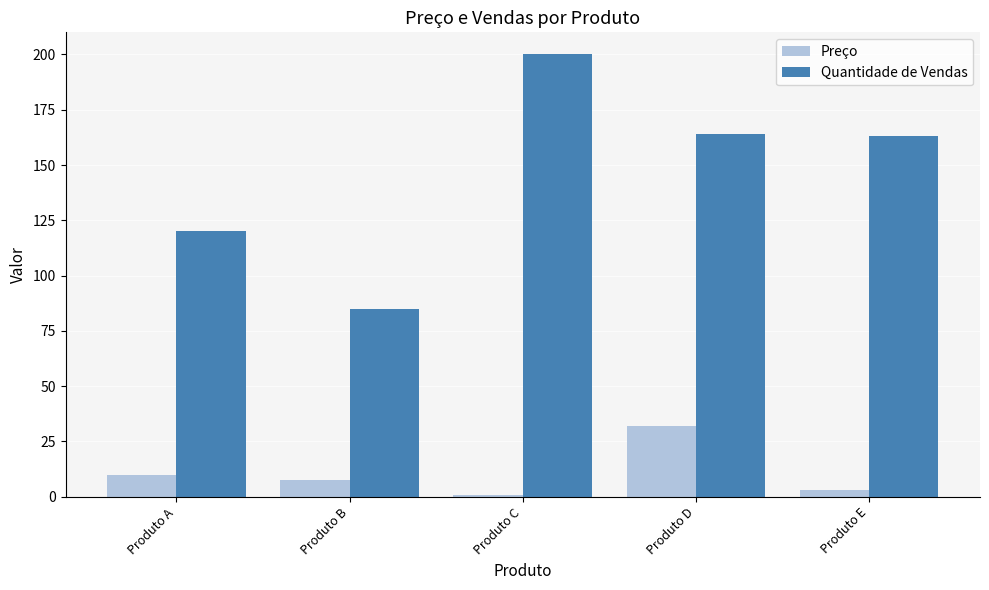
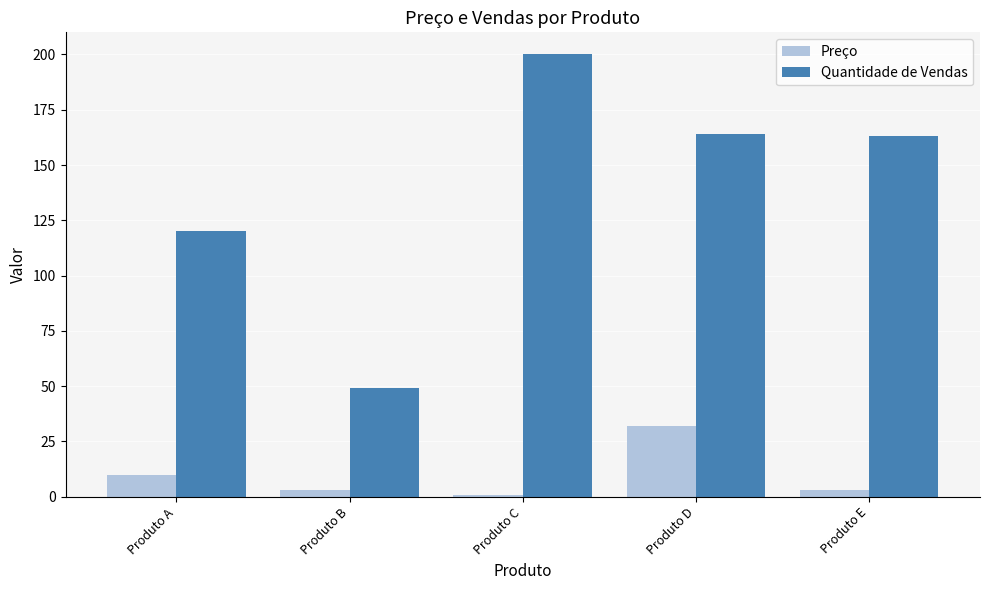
Preço, Produto B: 8 -> 3
Quantidade de Vendas, Produto B: 85 -> 49
